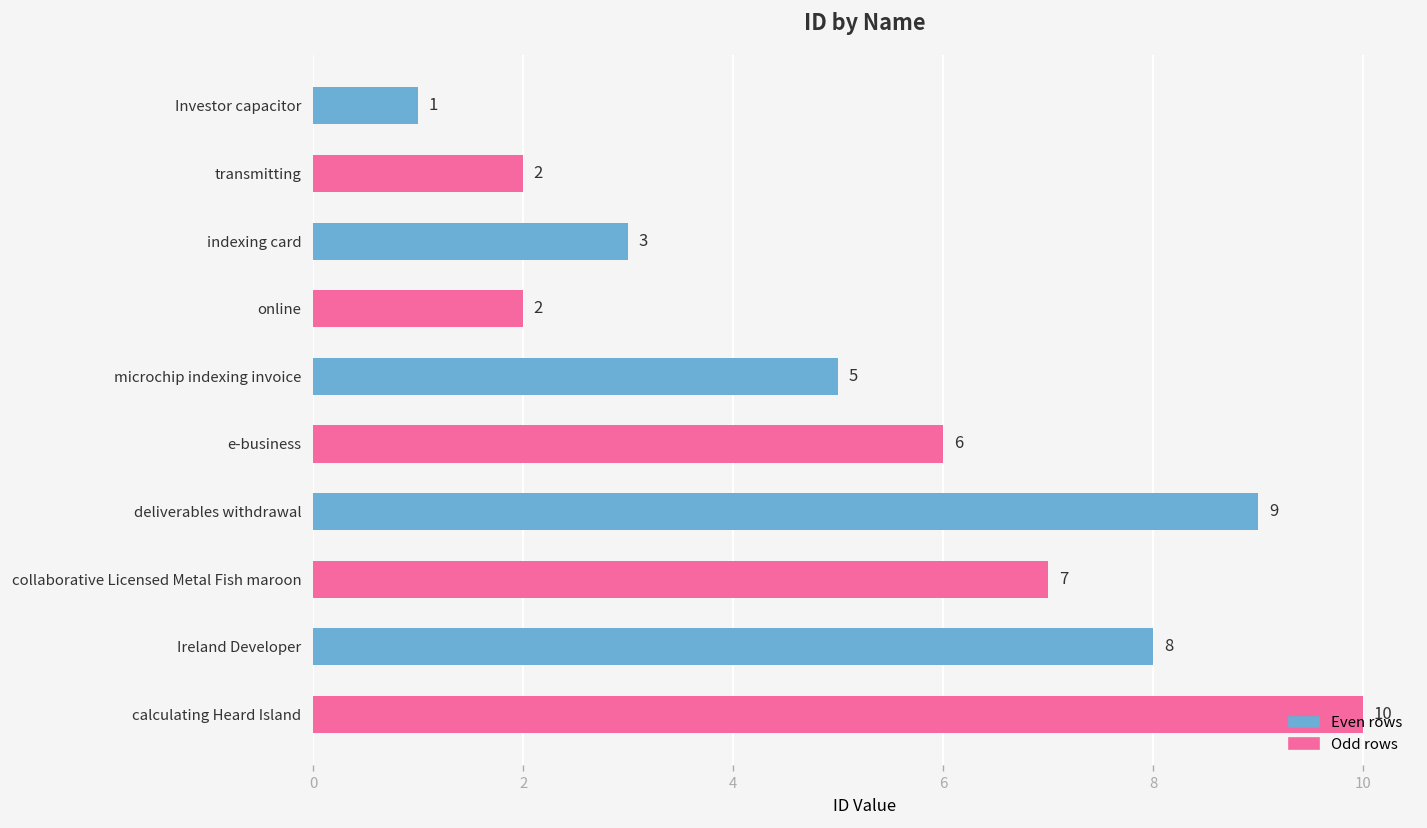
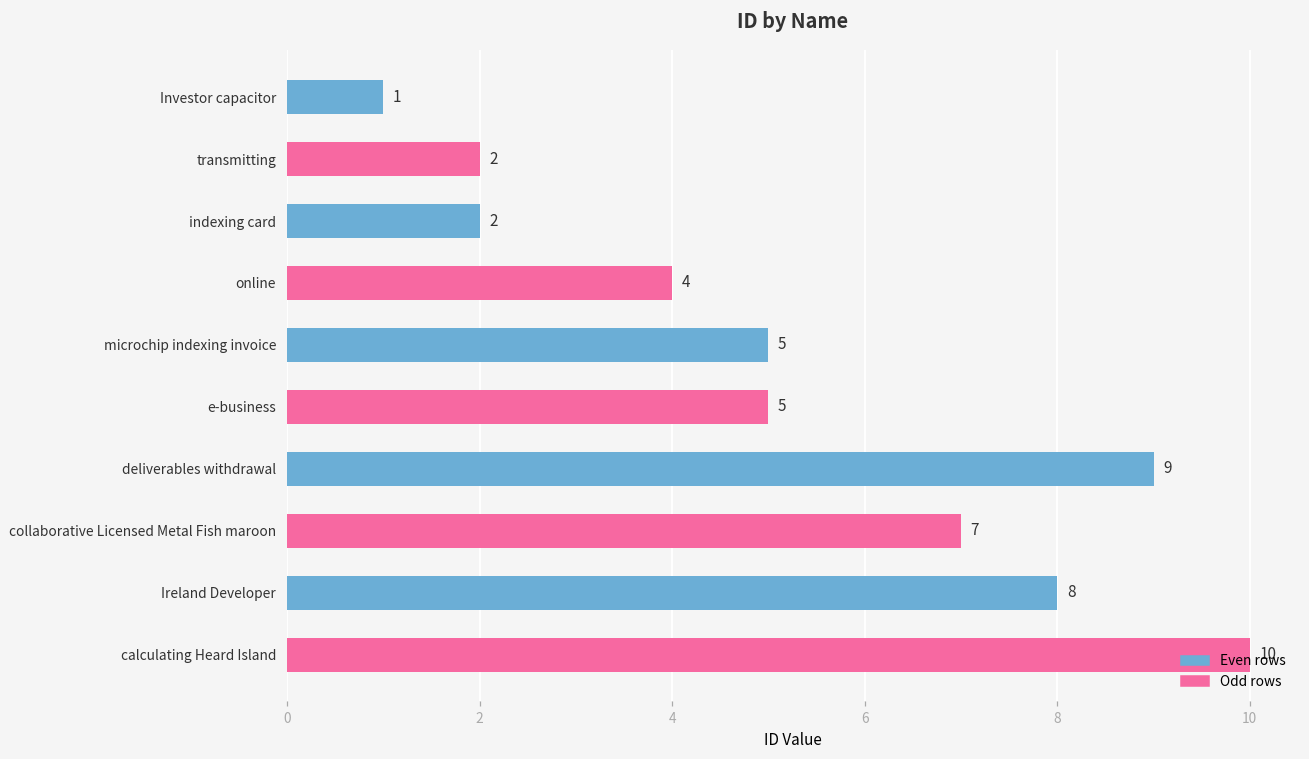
indexing card: 3 -> 2
online: 2 -> 4
e-business: 6 -> 5
